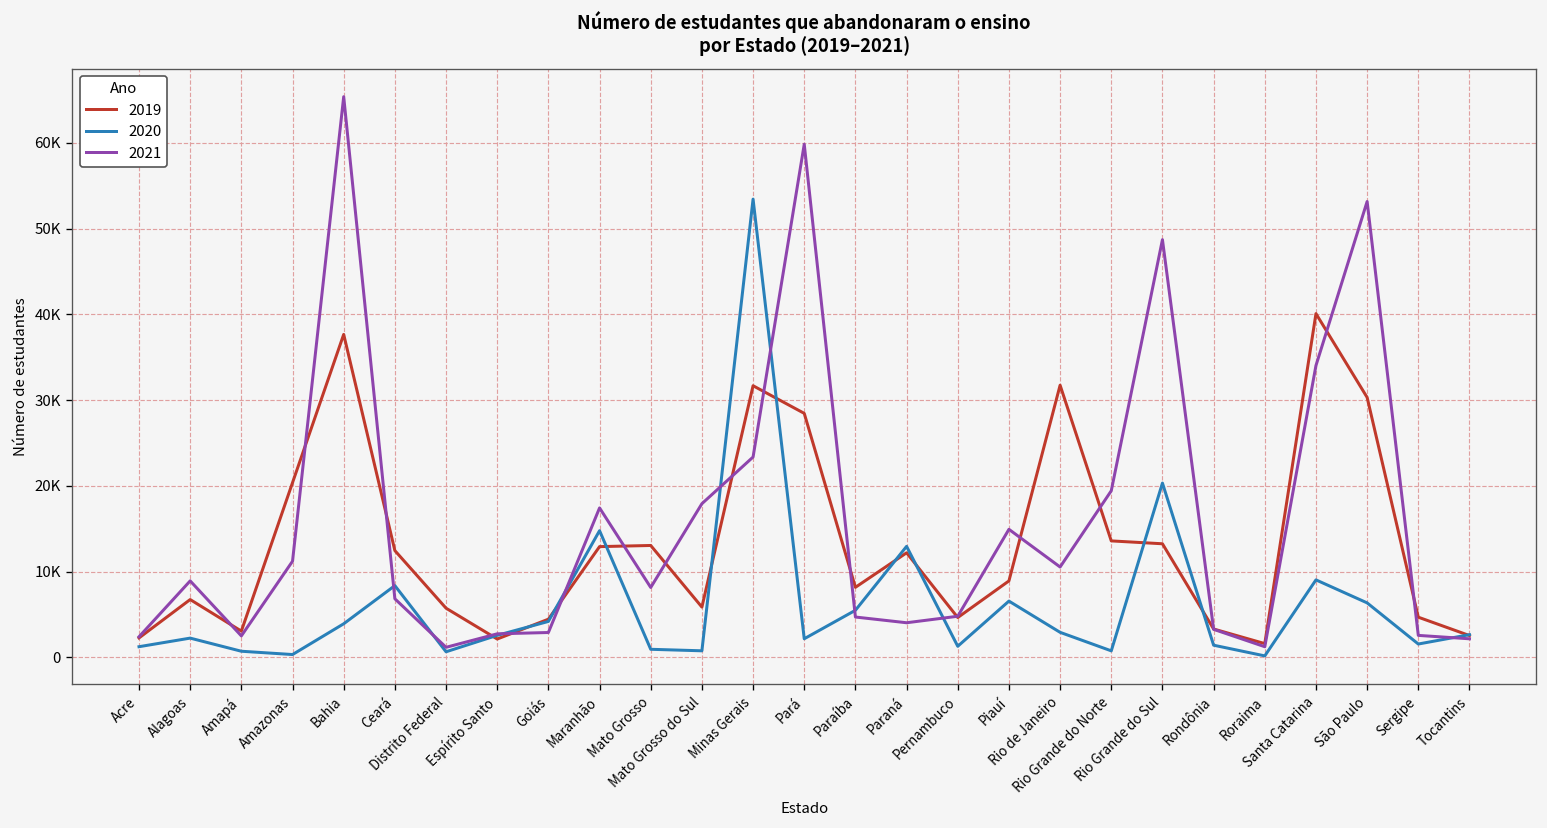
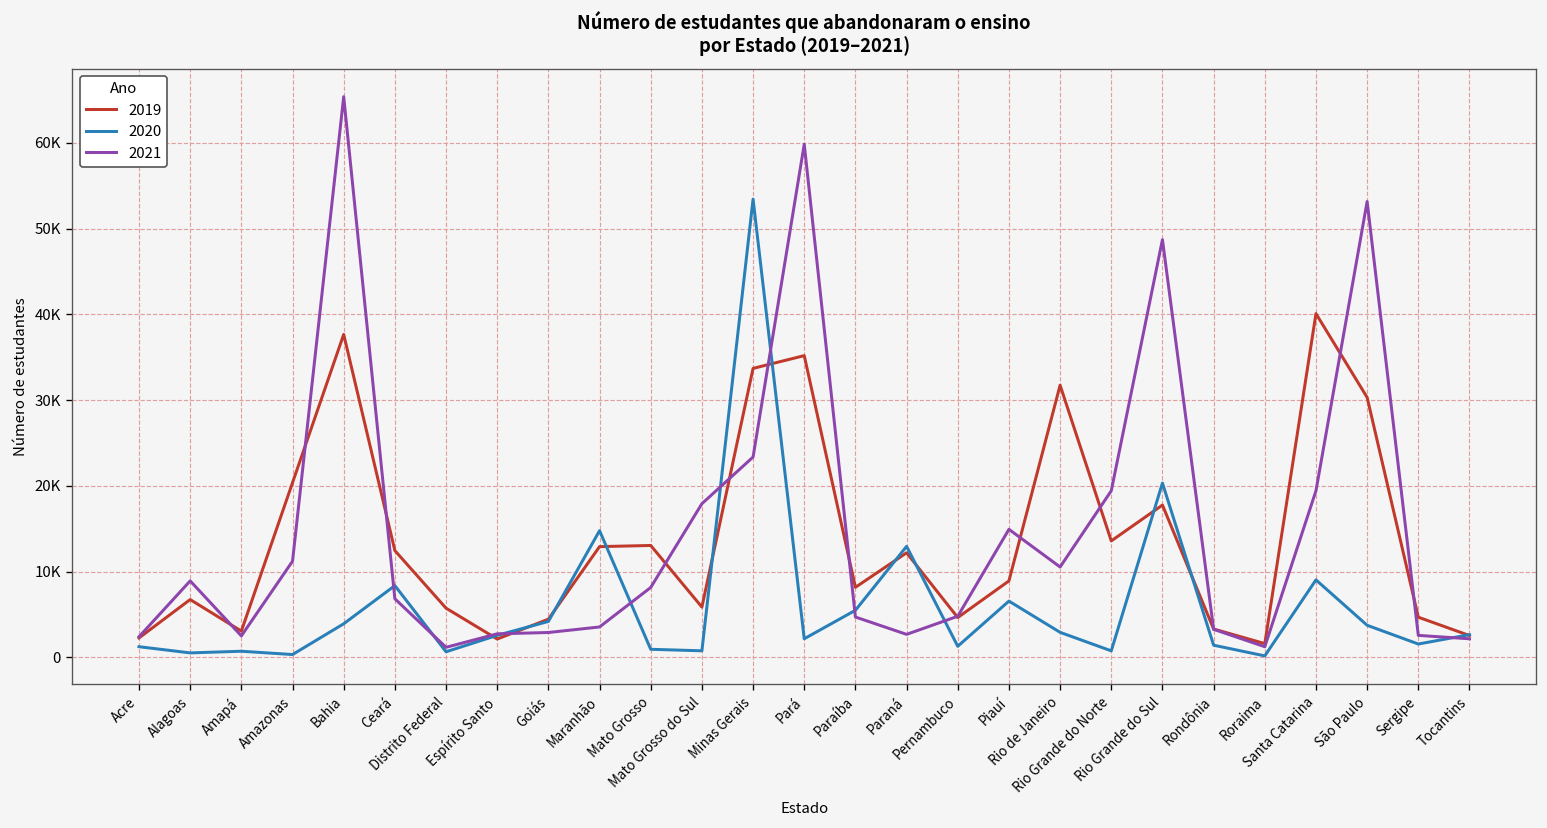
2020, Alagoas: 2000 -> 1000
2021, Maranhão: 17000 -> 4000
2019, Minas Gerais: 32000 -> 34000
2019, Pará: 28000 -> 35000
2021, Paraná: 4000 -> 3000
2019, Rio Grande do Sul: 13000 -> 18000
2021, Santa Catarina: 34000 -> 19000
2020, São Paulo: 6000 -> 4000
